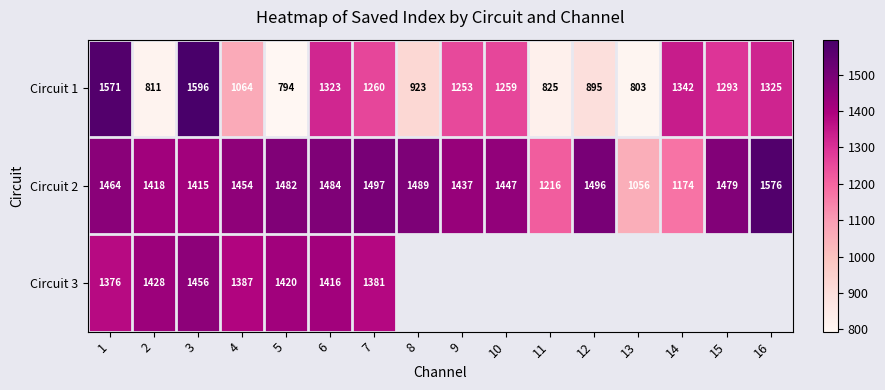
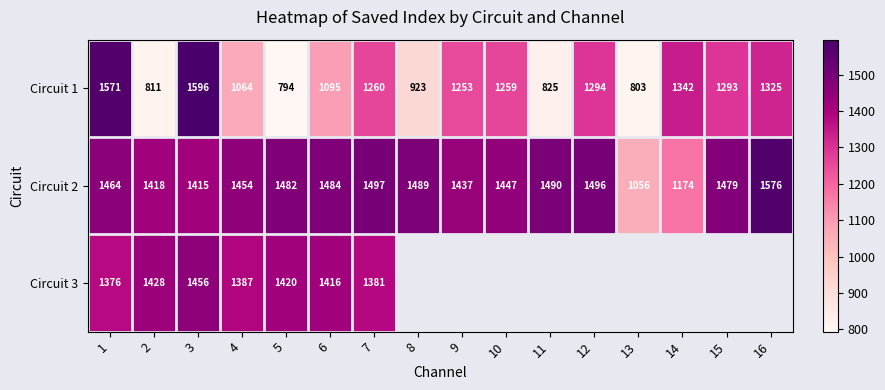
Circuit 1, 6: 1323 -> 1095
Circuit 1, 12: 895 -> 1294
Circuit 2, 11: 1216 -> 1490
